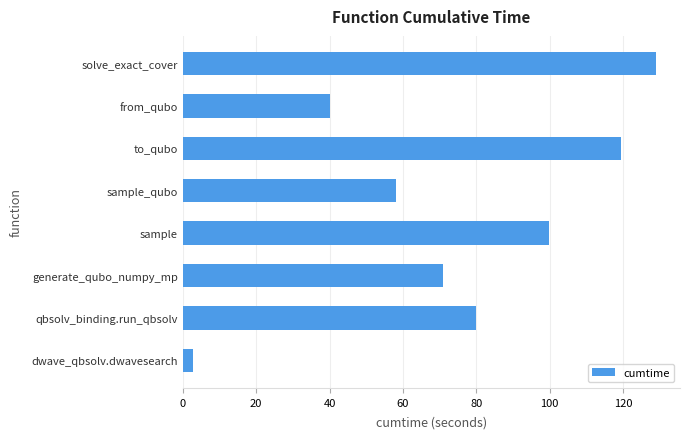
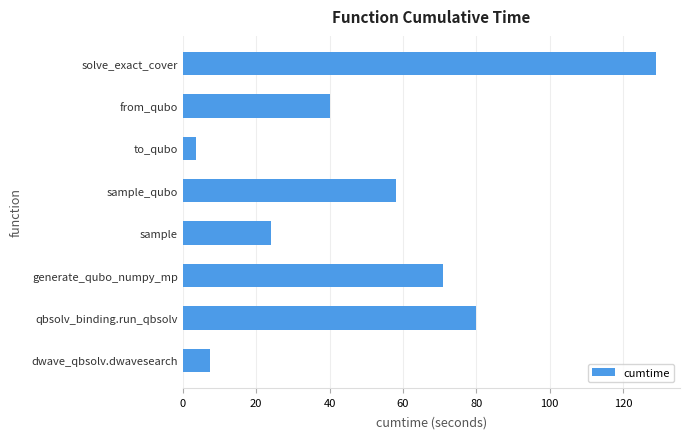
to_qubo: 119 -> 4
sample: 100 -> 24
dwave_qbsolv.dwavesearch: 3 -> 8
